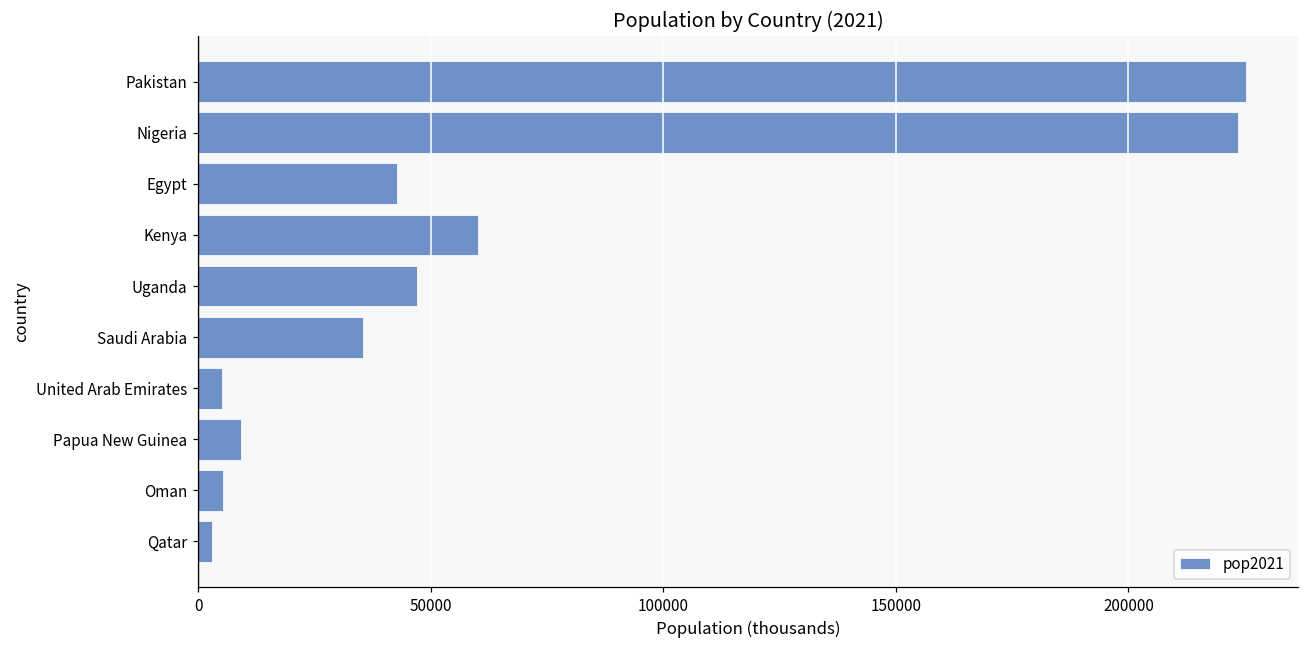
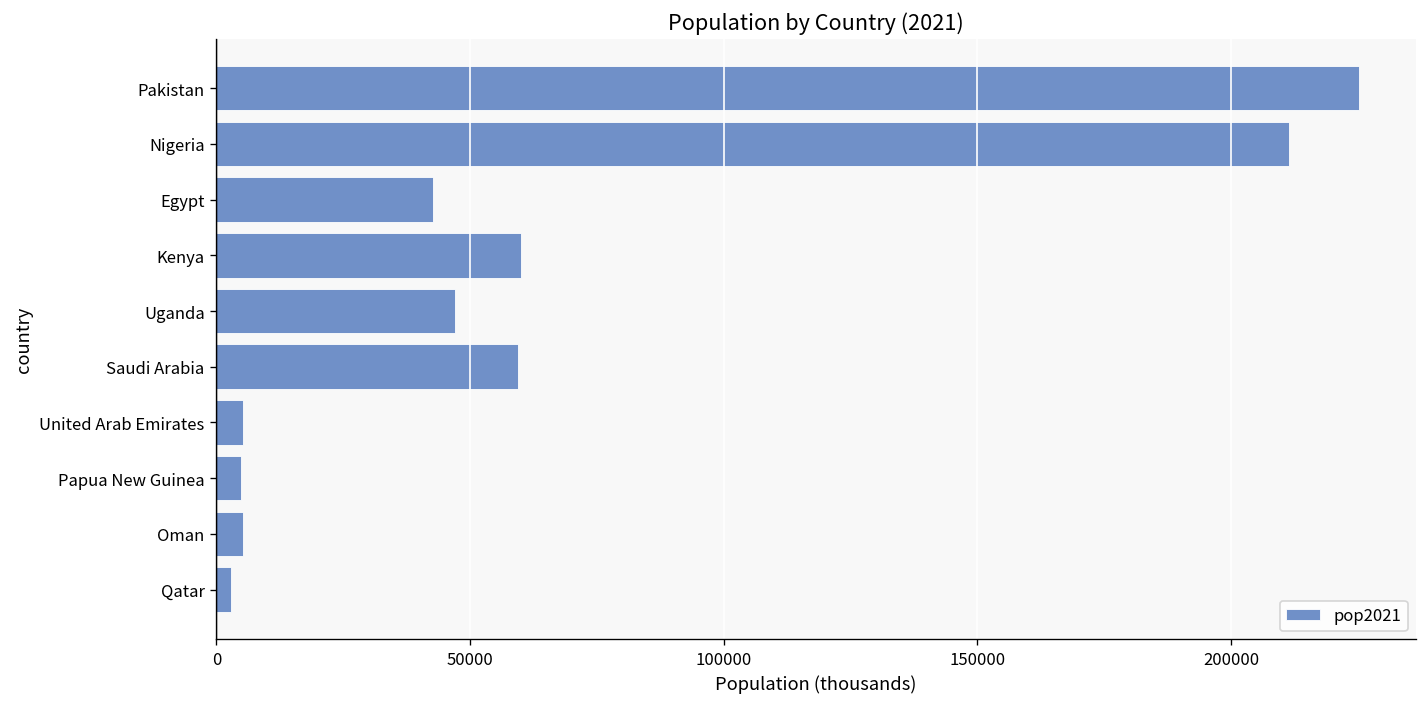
Nigeria: 223000 -> 211000
Saudi Arabia: 35000 -> 59000
Papua New Guinea: 9000 -> 5000
